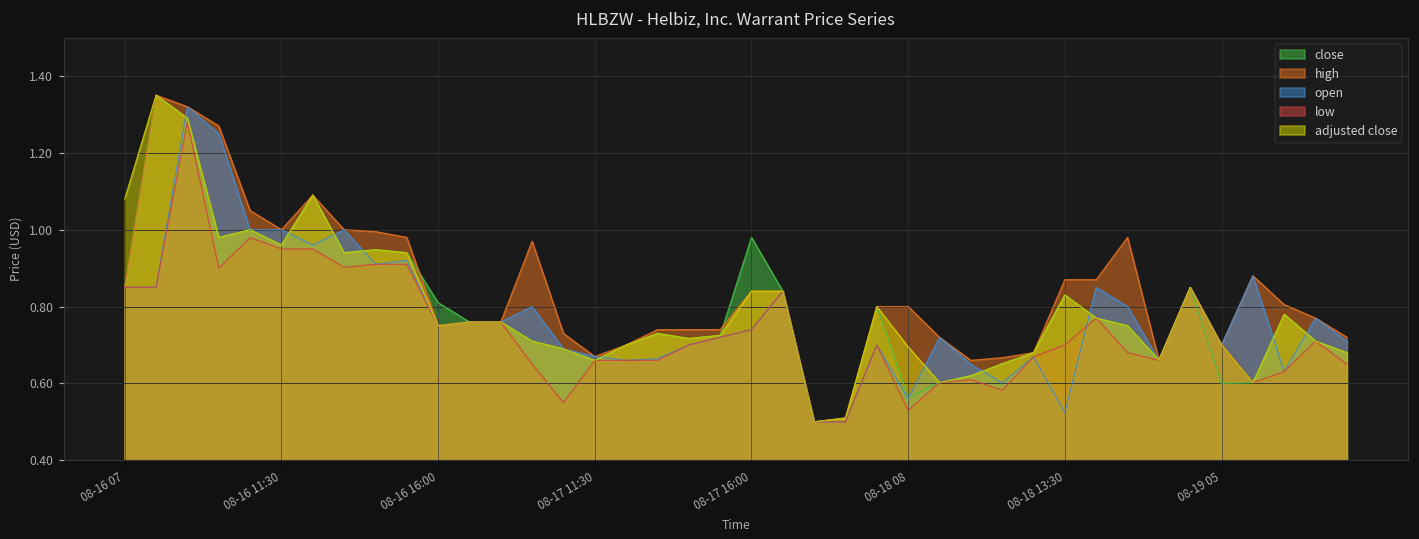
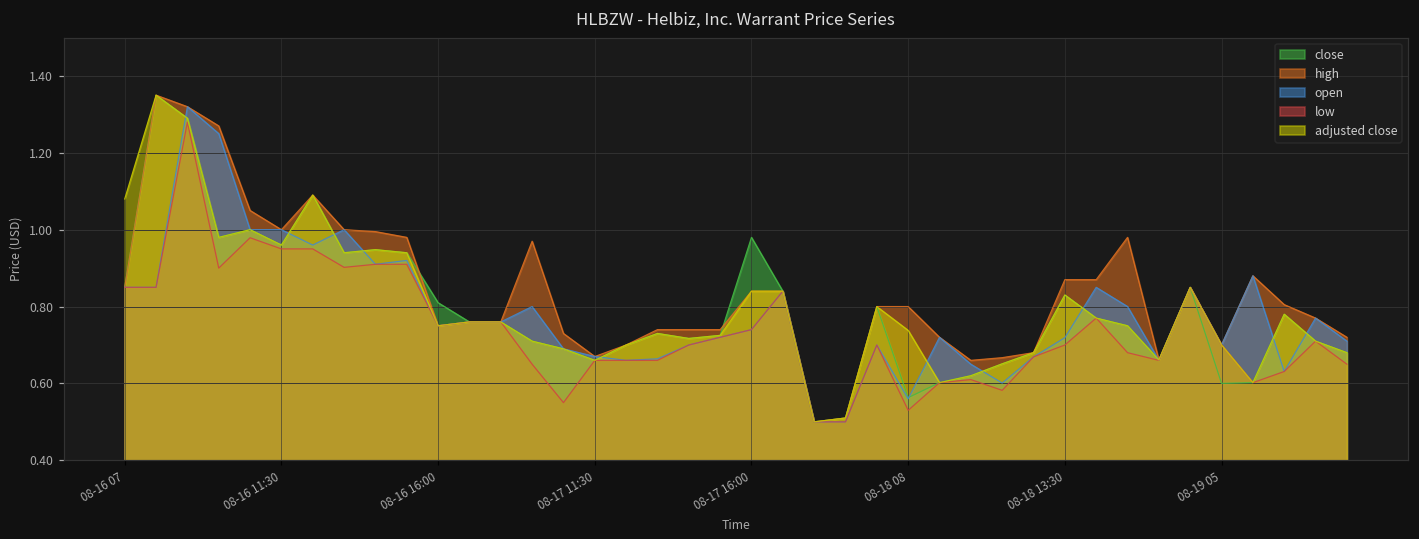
adjusted close, 08-18 08: 0.70 -> 0.74
open, 08-18 13:30: 0.52 -> 0.72
